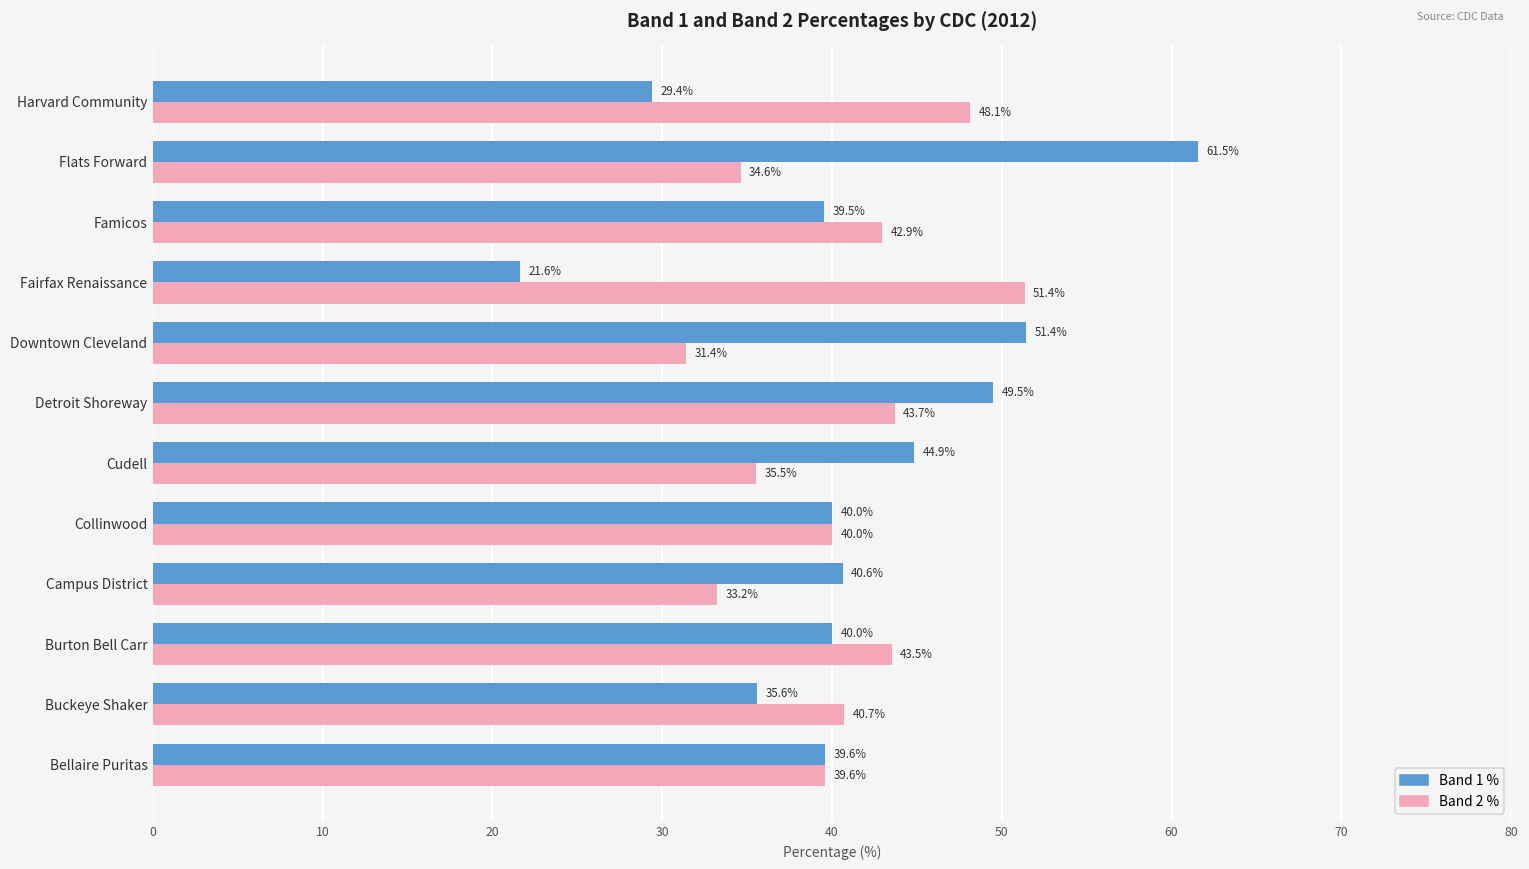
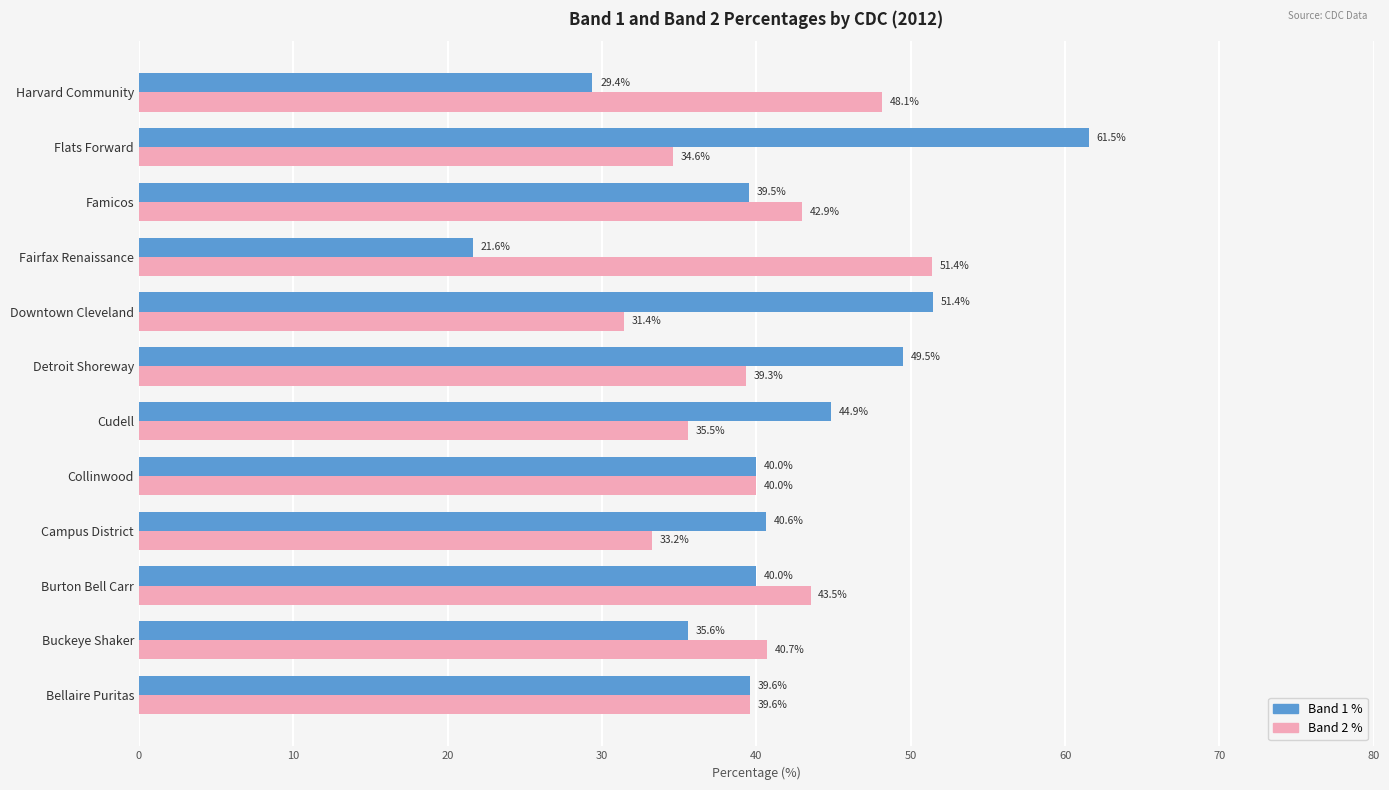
Band 2 %, Detroit Shoreway: 43.7% -> 39.3%
